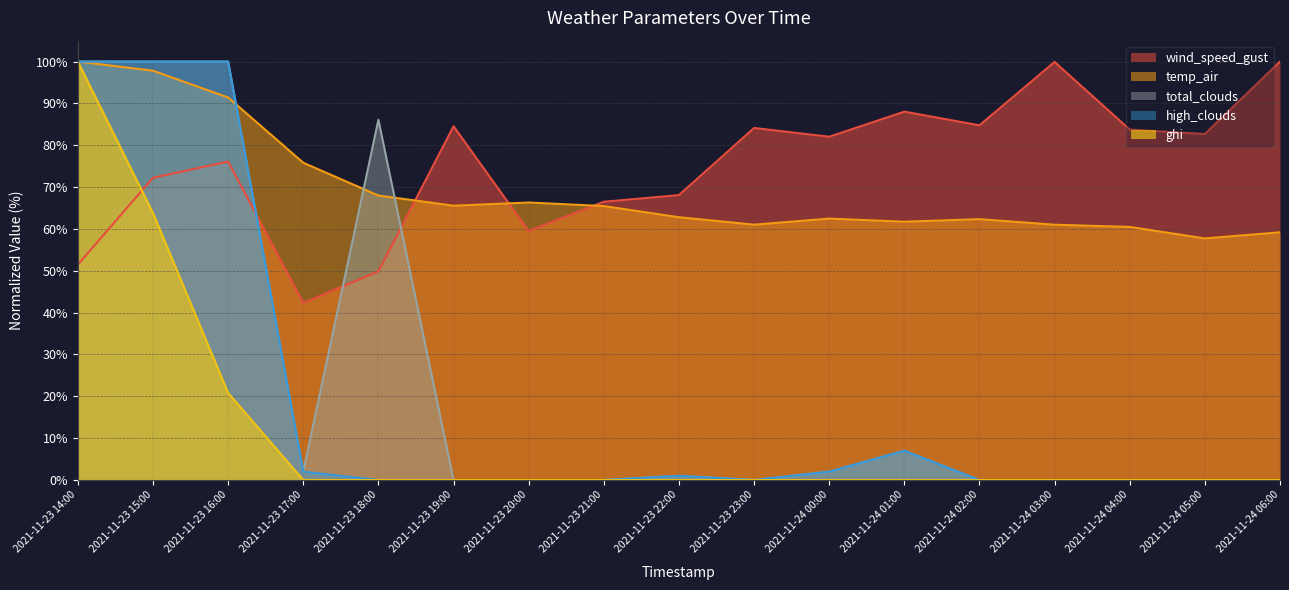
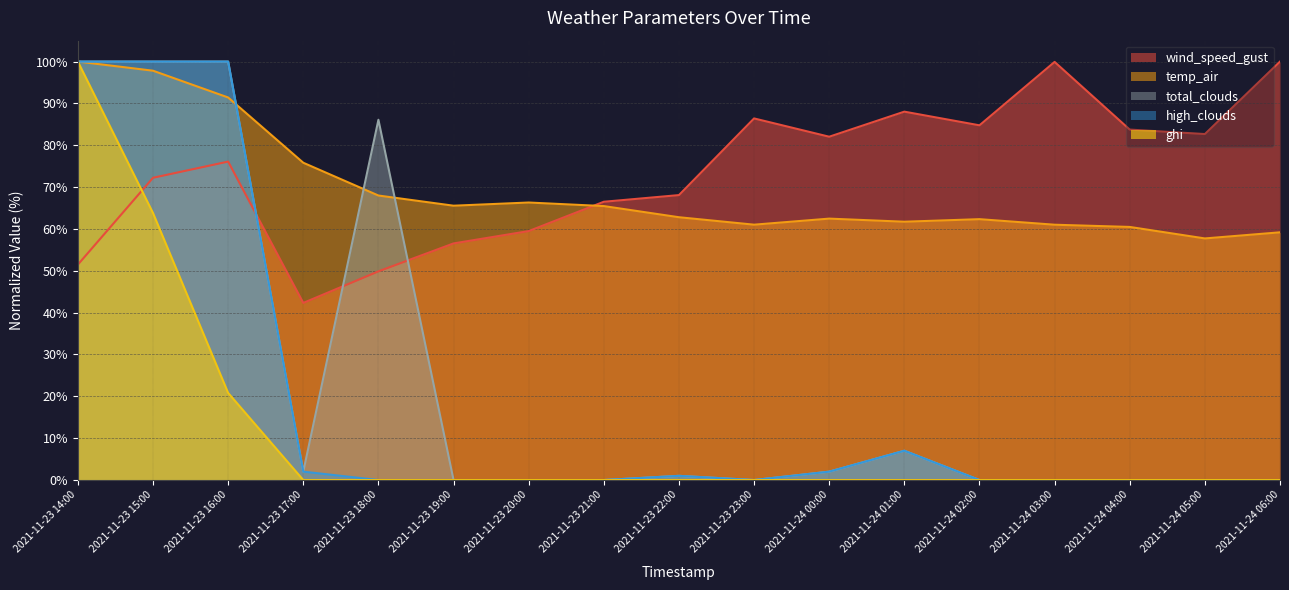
wind_speed_gust, 2021-11-23 19:00: 85% -> 57%
wind_speed_gust, 2021-11-23 23:00: 84% -> 86%
